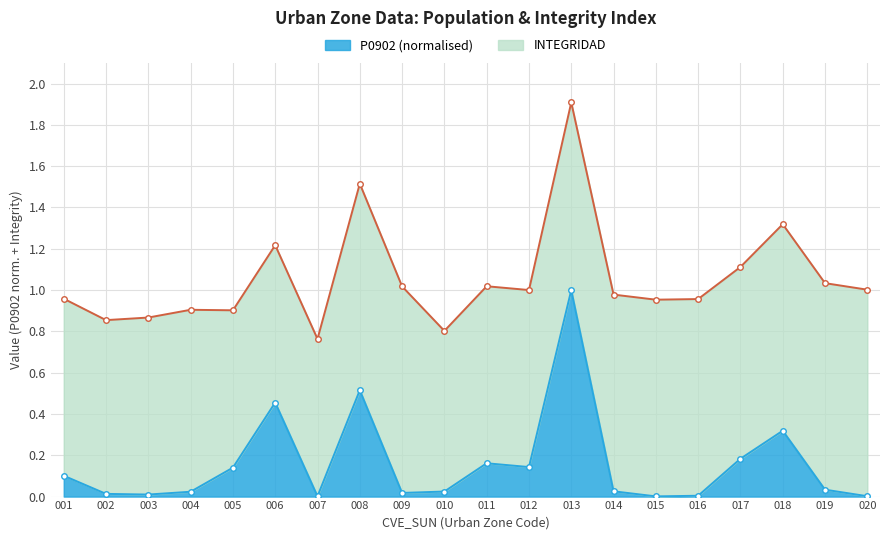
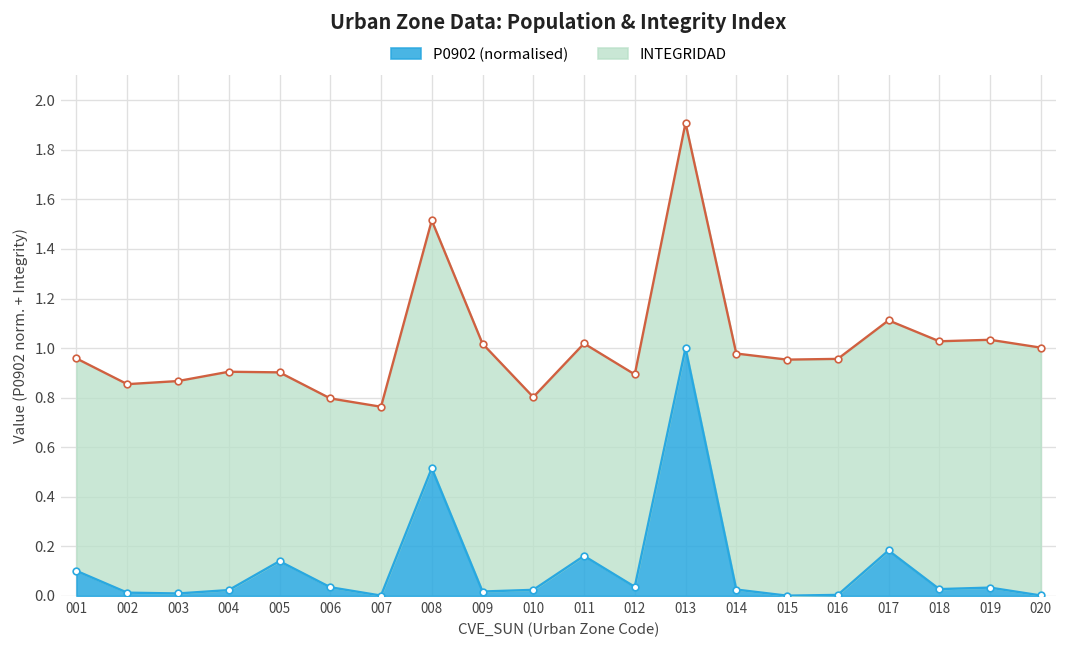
P0902 (normalised), 006: 0.46 -> 0.03
P0902 (normalised), 012: 0.14 -> 0.04
P0902 (normalised), 018: 0.32 -> 0.03
